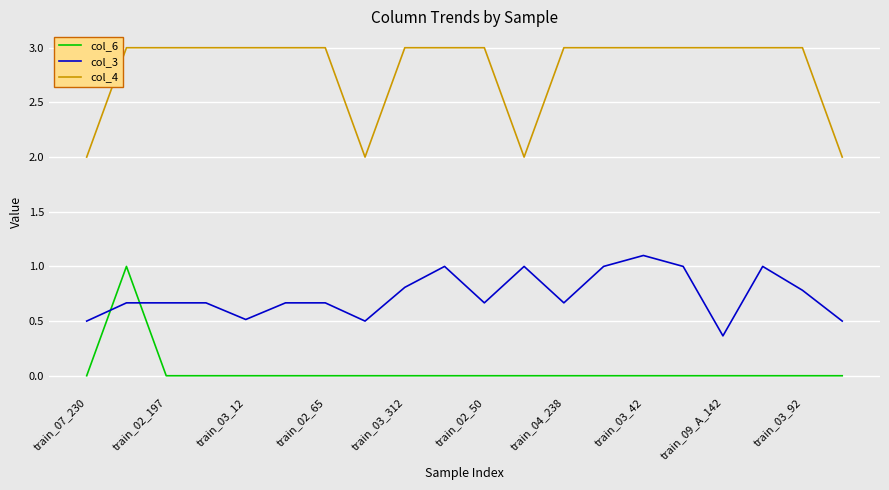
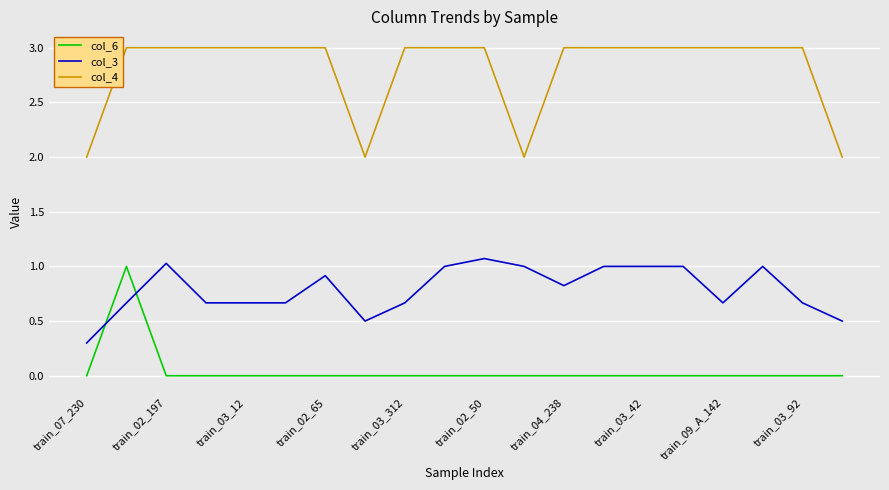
col_3, train_07_230: 0.5 -> 0.3
col_3, train_02_197: 0.67 -> 1.03
col_3, train_03_12: 0.51 -> 0.67
col_3, train_02_65: 0.67 -> 0.92
col_3, train_03_312: 0.81 -> 0.67
col_3, train_02_50: 0.67 -> 1.07
col_3, train_04_238: 0.67 -> 0.82
col_3, train_03_42: 1.1 -> 1.0
col_3, train_09_A_142: 0.36 -> 0.67
col_3, train_03_92: 0.78 -> 0.67
